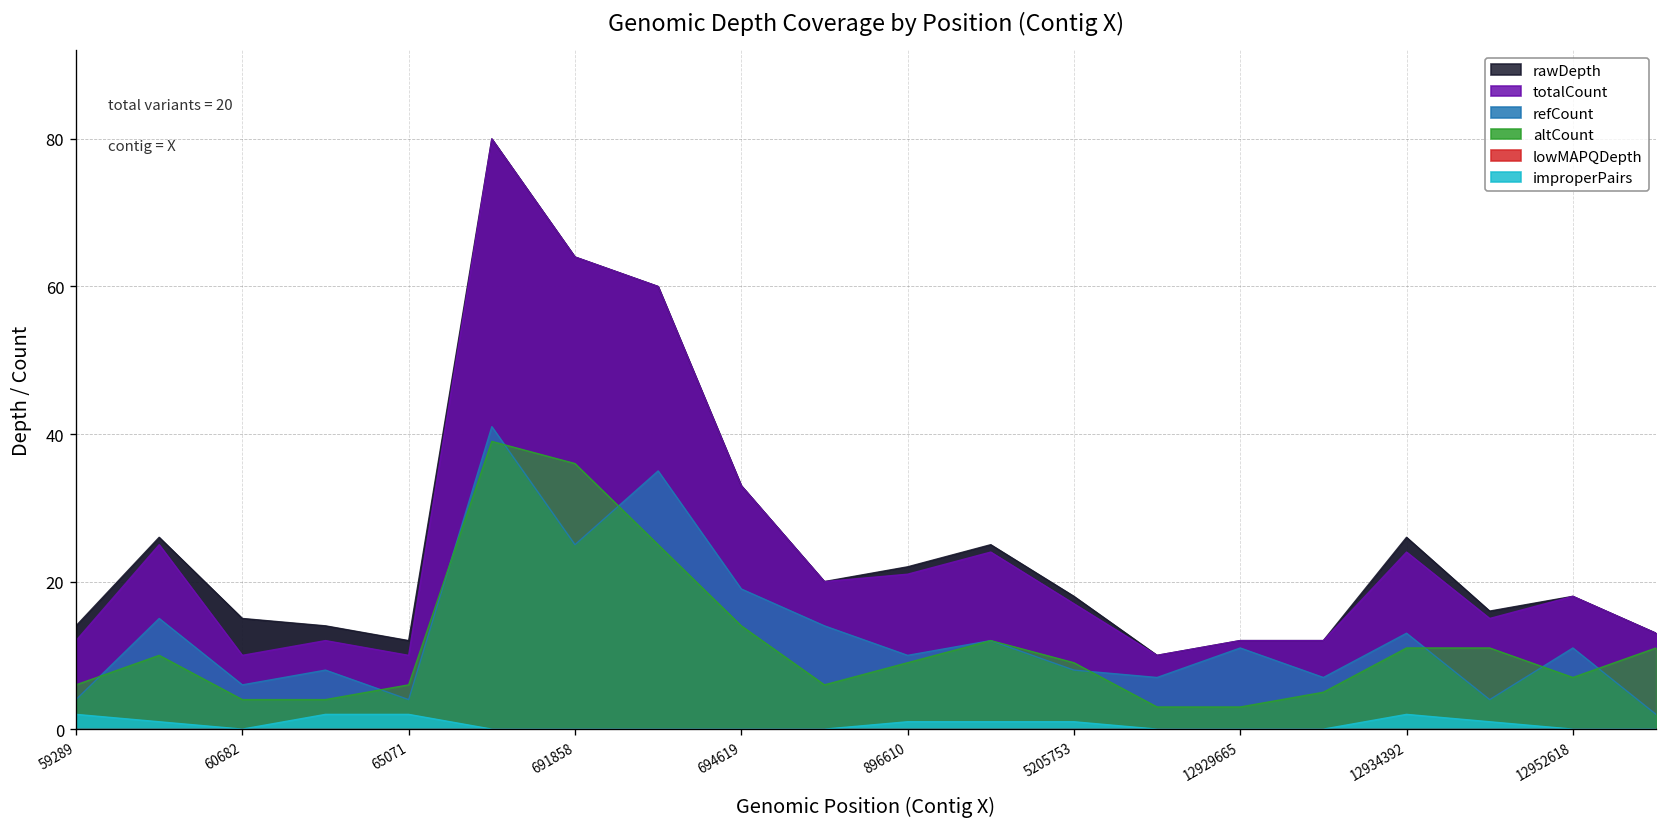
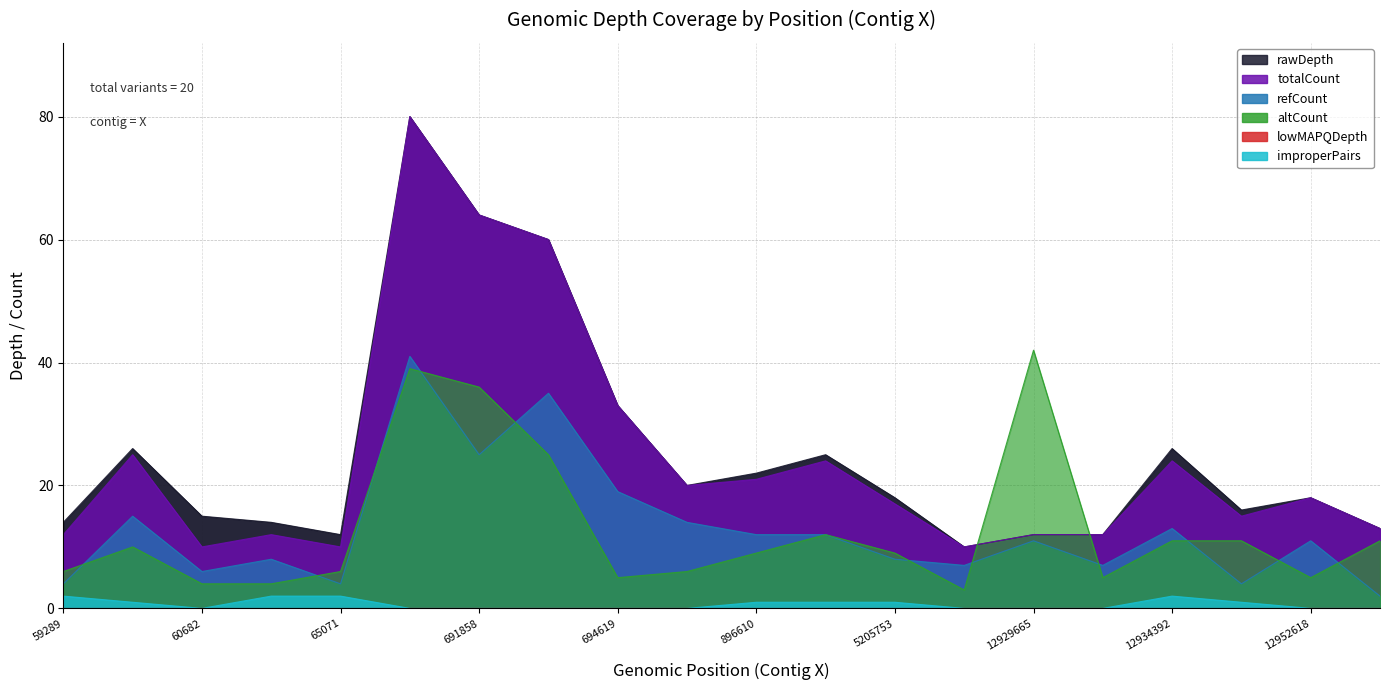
altCount, 694619: 14 -> 5
refCount, 896610: 10 -> 12
altCount, 12929665: 3 -> 42
altCount, 12952618: 7 -> 5
